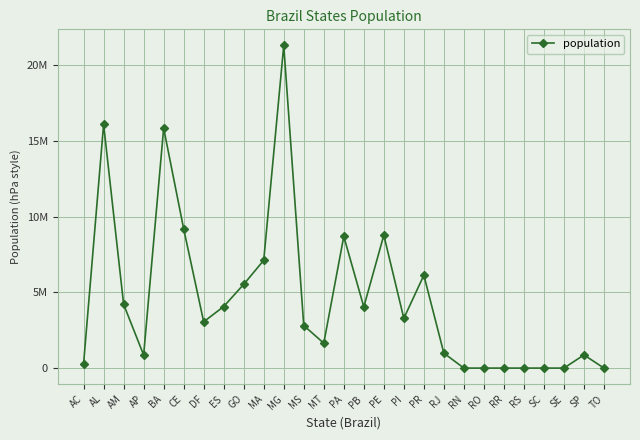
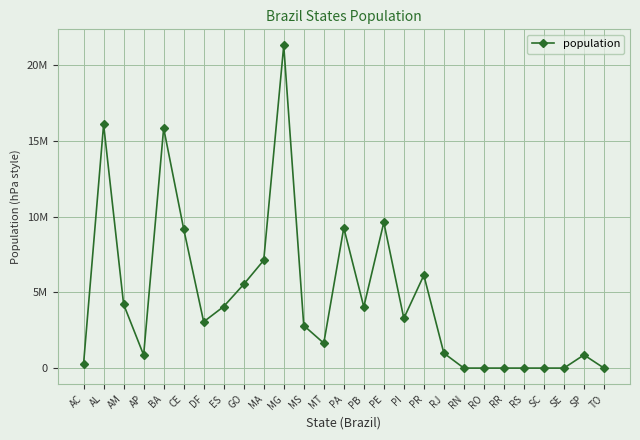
PA: 8700000 -> 9300000
PE: 8800000 -> 9600000
